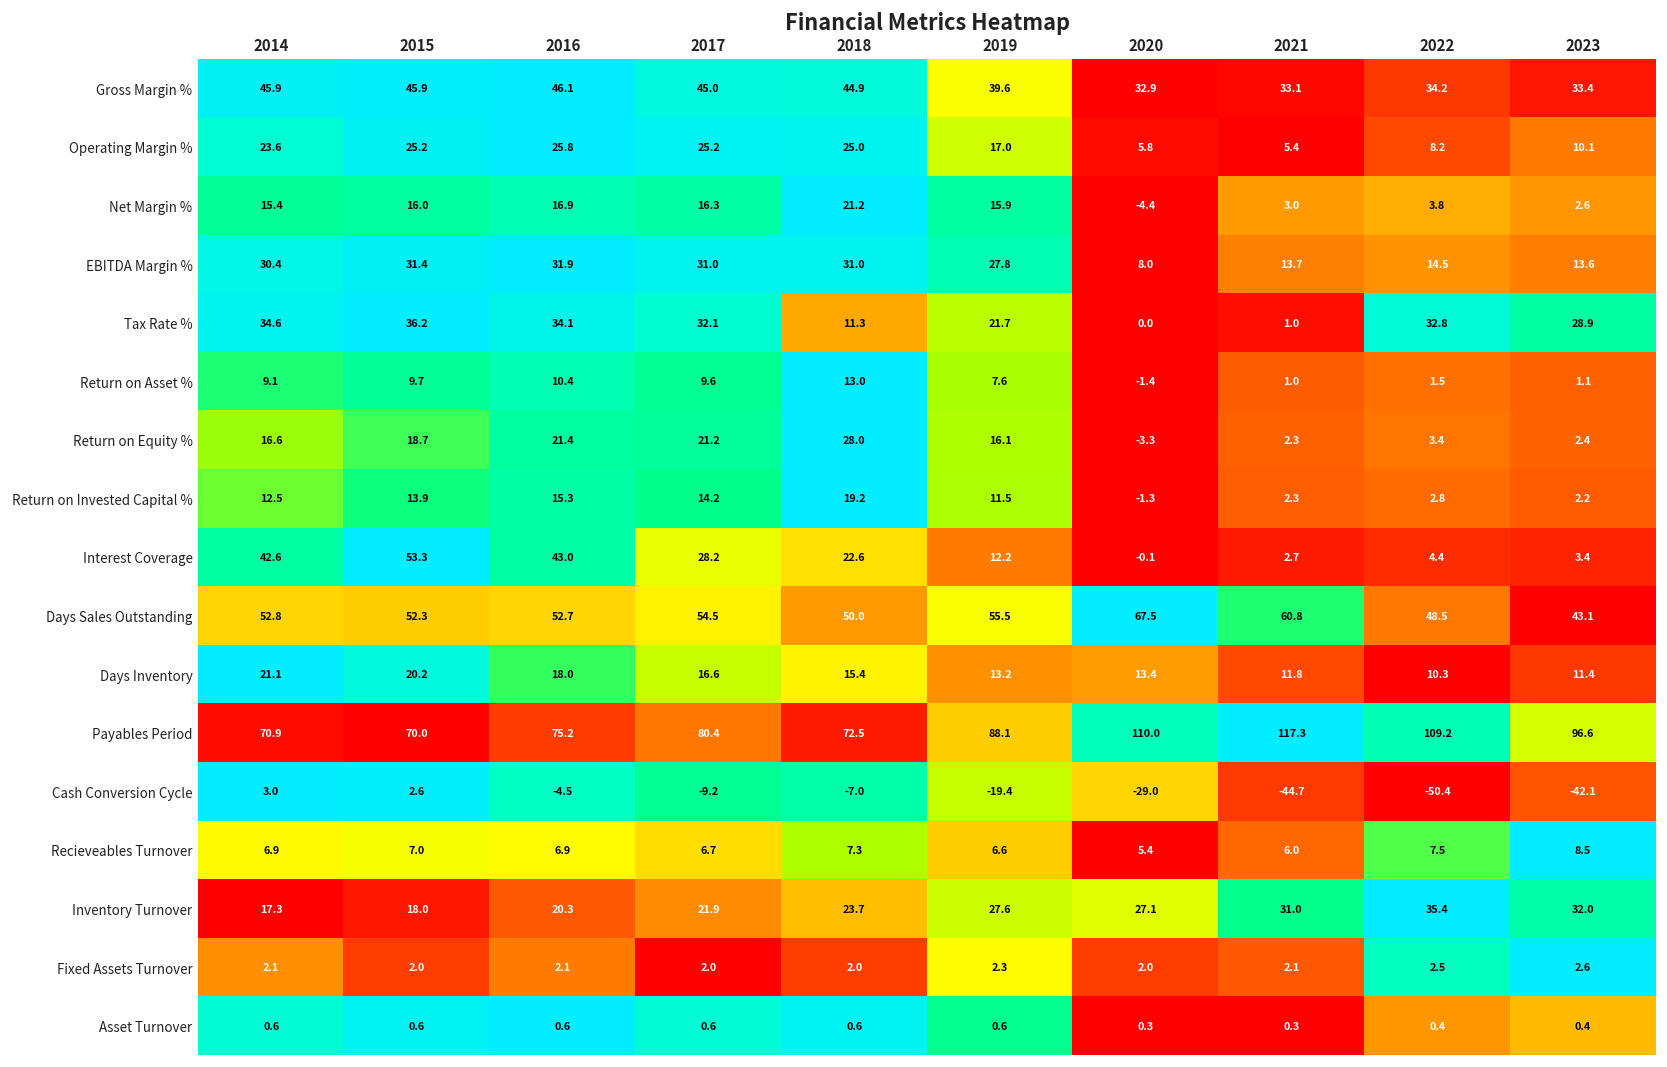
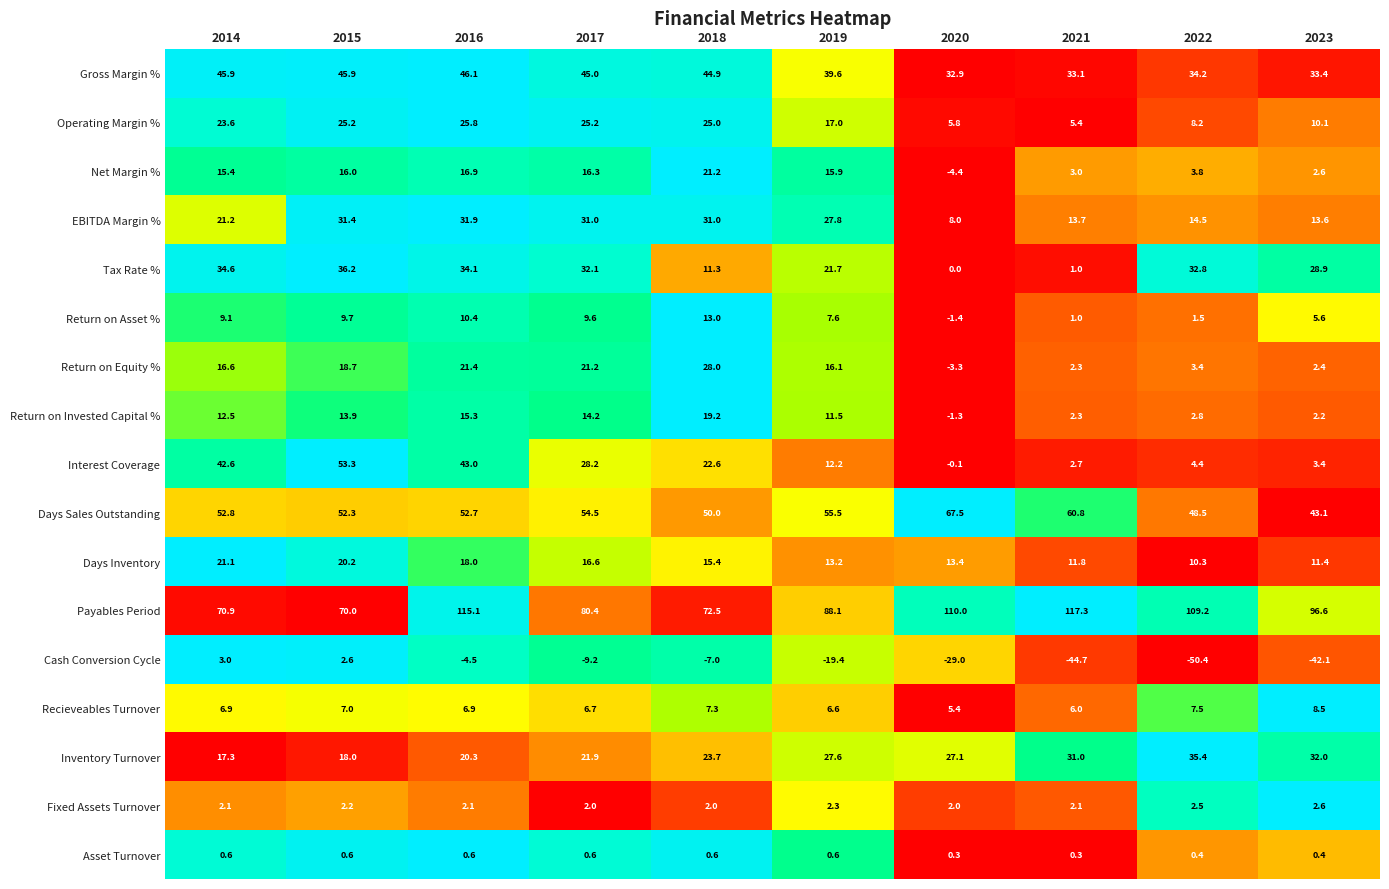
EBITDA Margin %, 2014: 30.4 -> 21.2
Return on Asset %, 2023: 1.1 -> 5.6
Payables Period, 2016: 75.2 -> 115.1
Fixed Assets Turnover, 2015: 2.0 -> 2.2
